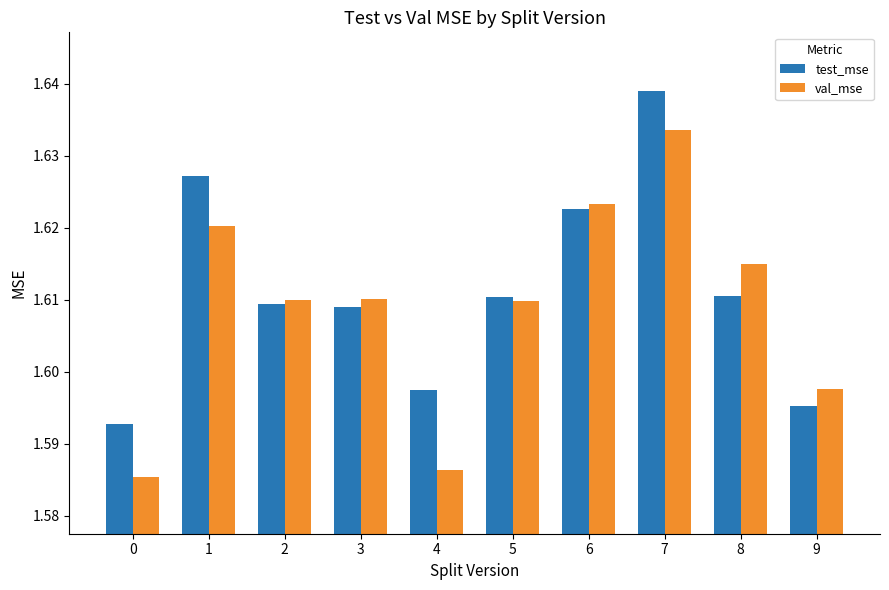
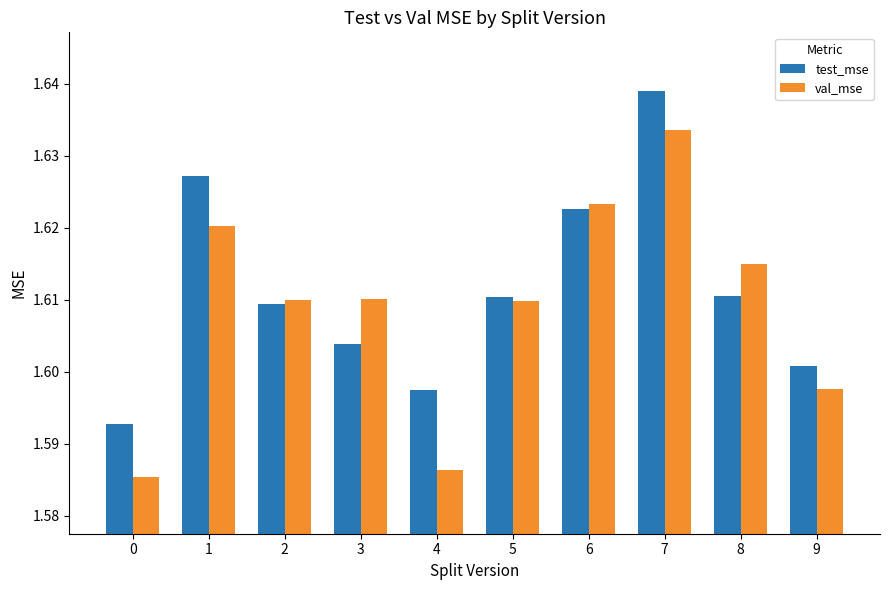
test_mse, 3: 1.609 -> 1.604
test_mse, 9: 1.595 -> 1.601
